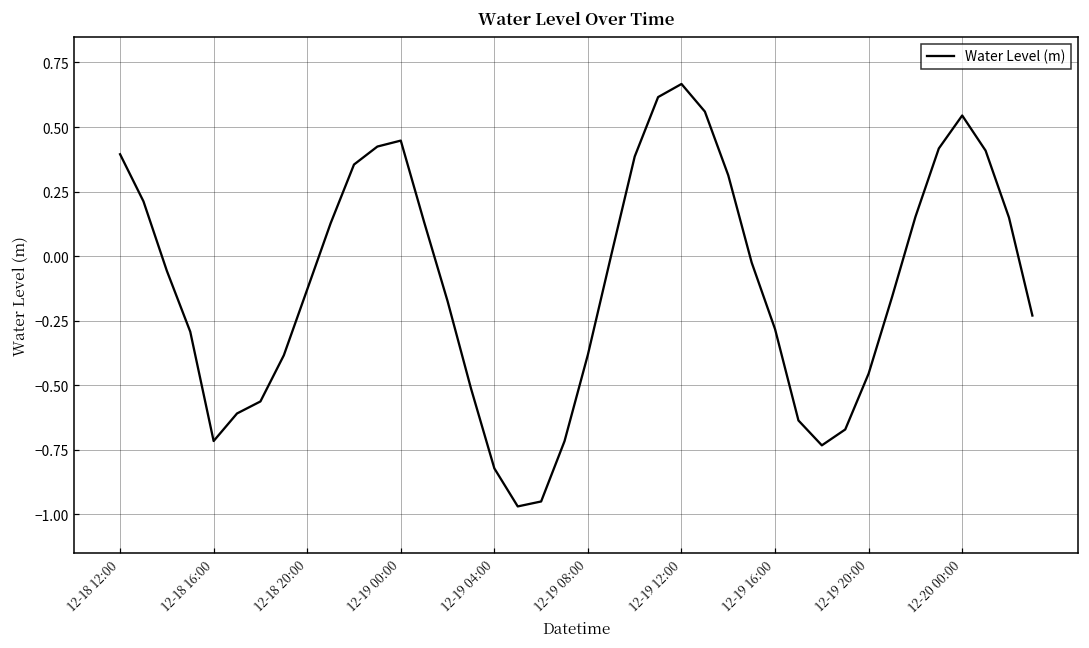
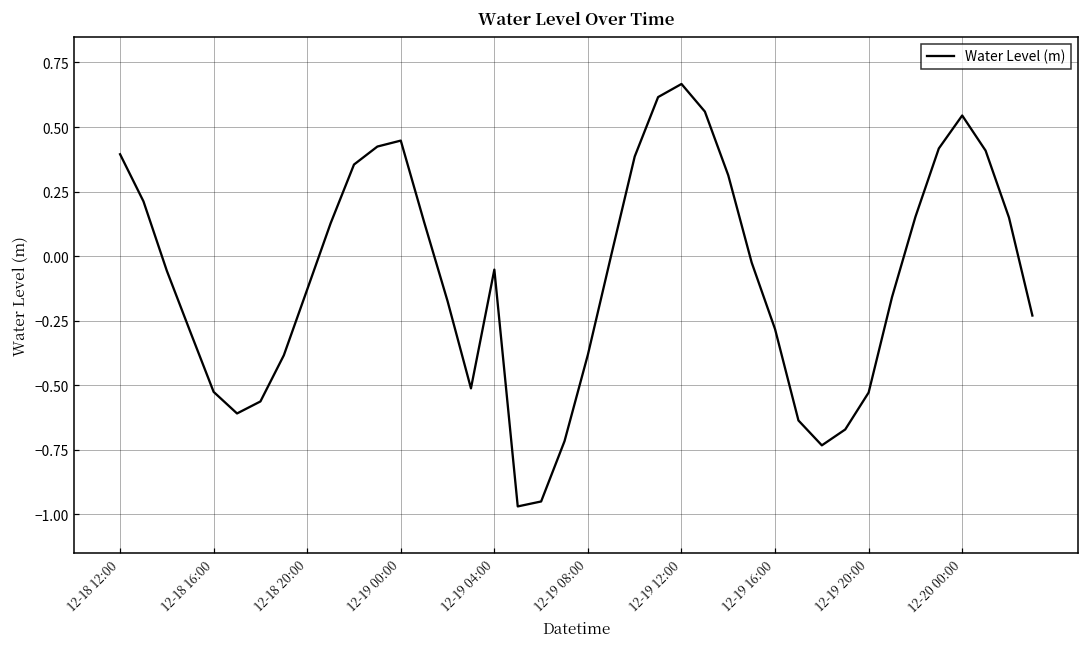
12-18 16:00: -0.72 -> -0.53
12-19 04:00: -0.82 -> -0.05
12-19 20:00: -0.46 -> -0.53
